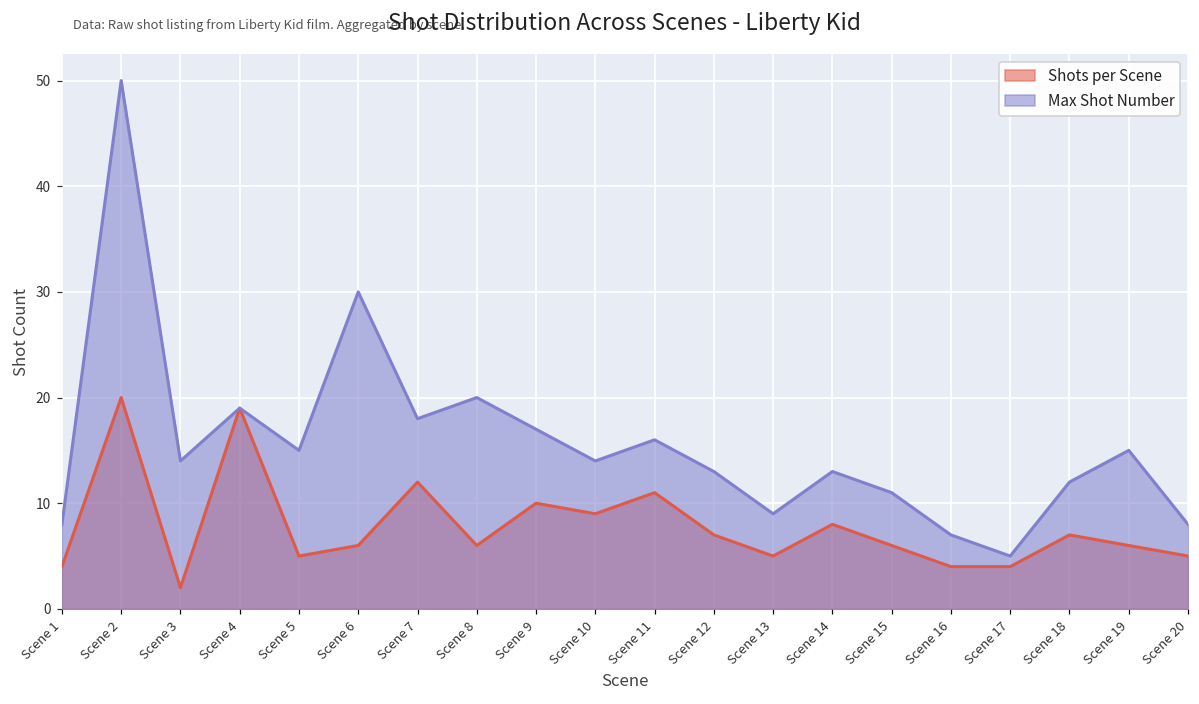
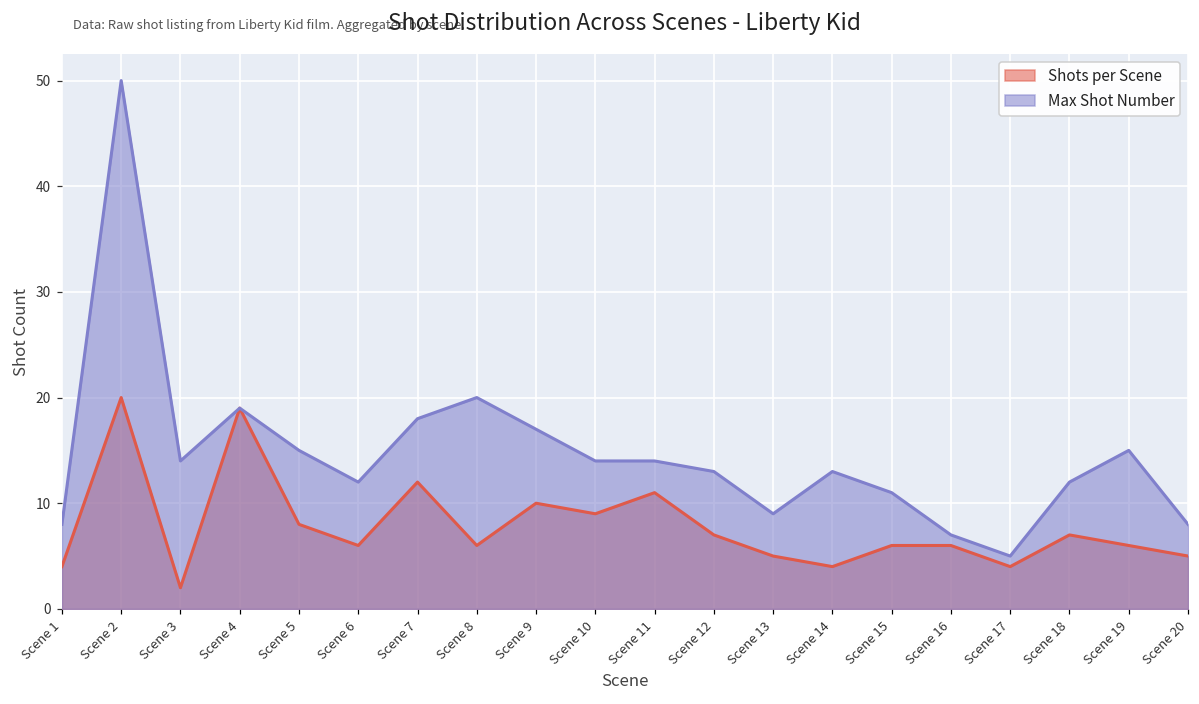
Shots per Scene, Scene 5: 5 -> 8
Max Shot Number, Scene 6: 30 -> 12
Max Shot Number, Scene 11: 16 -> 14
Shots per Scene, Scene 14: 8 -> 4
Shots per Scene, Scene 16: 4 -> 6
